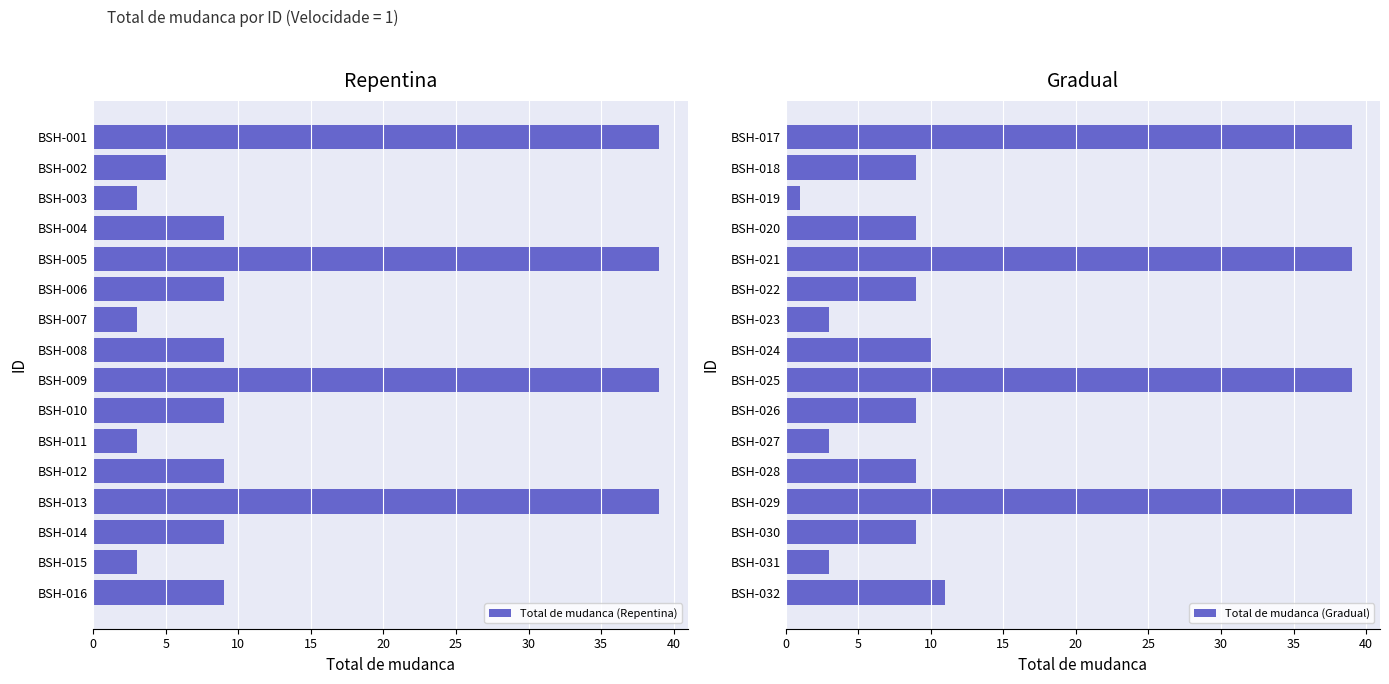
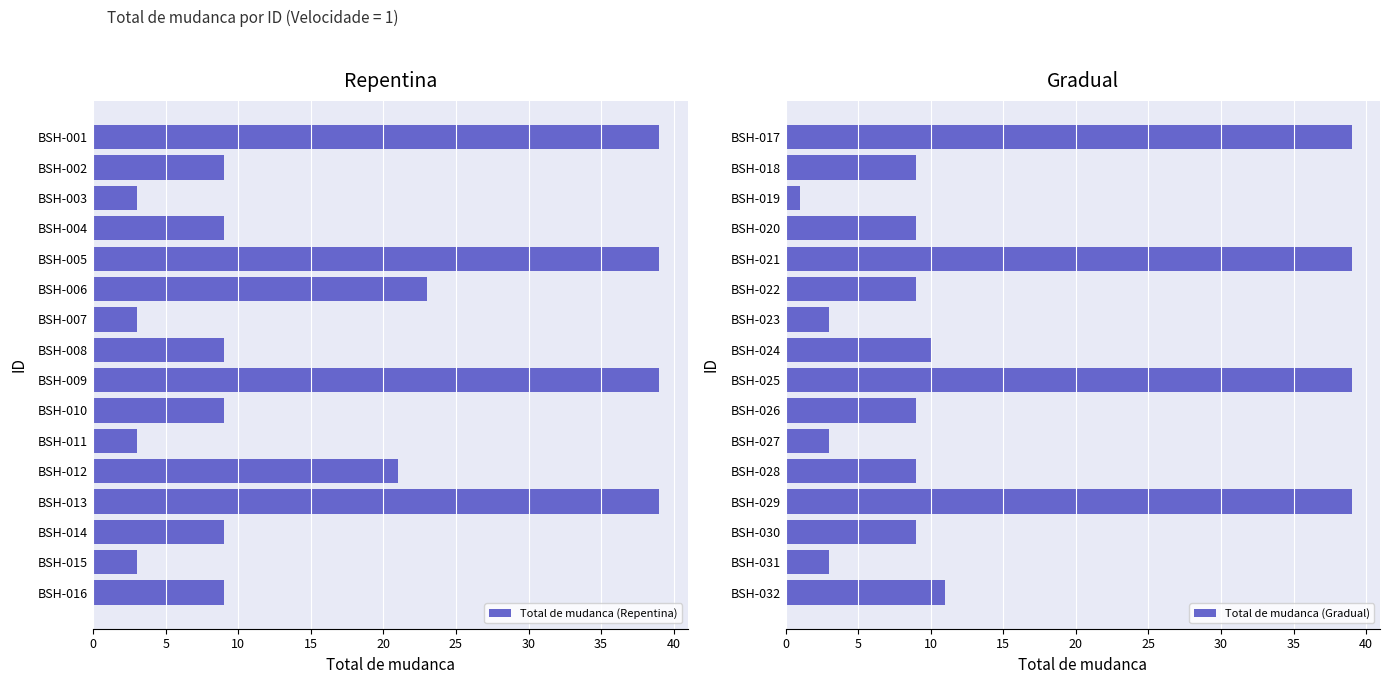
Repentina, BSH-002: 5 -> 9
Repentina, BSH-006: 9 -> 23
Repentina, BSH-012: 9 -> 21
